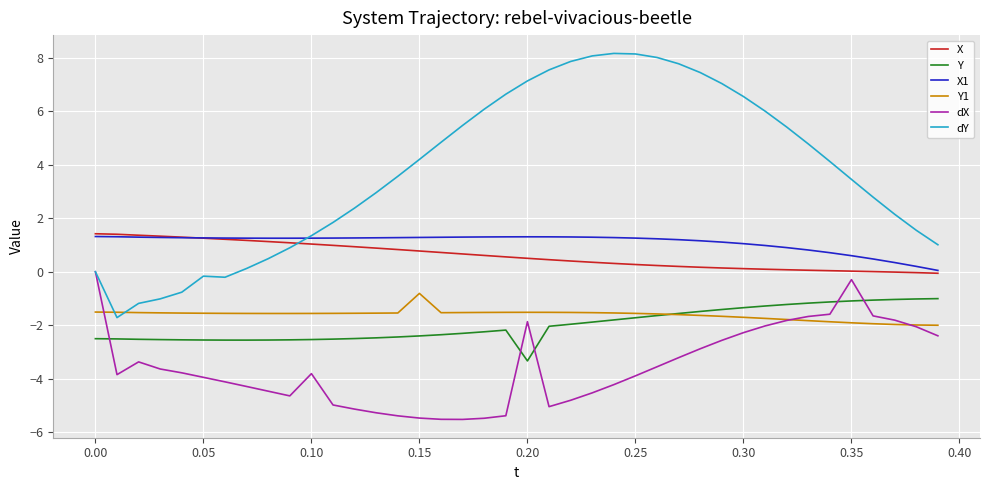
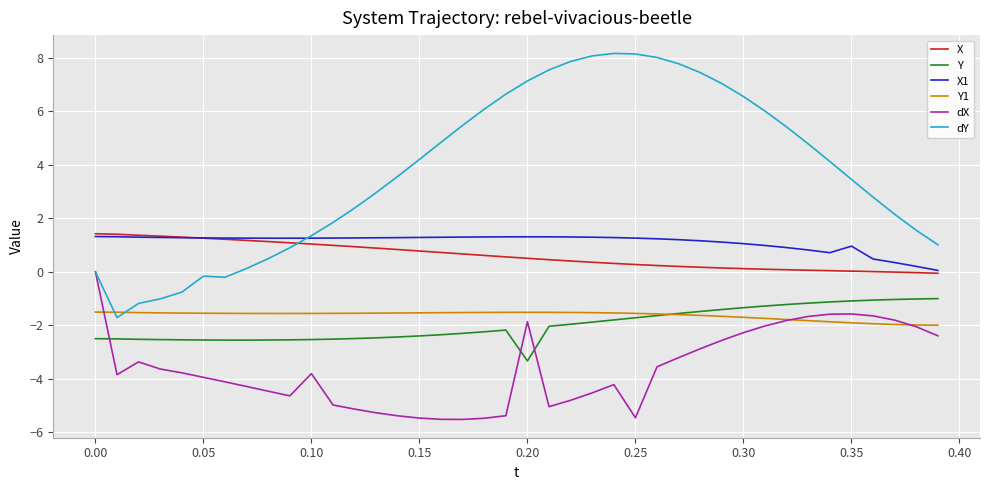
Y1, 0.15: -0.8 -> -1.5
dX, 0.25: -3.9 -> -5.5
X1, 0.35: 0.6 -> 1.0
dX, 0.35: -0.3 -> -1.6
